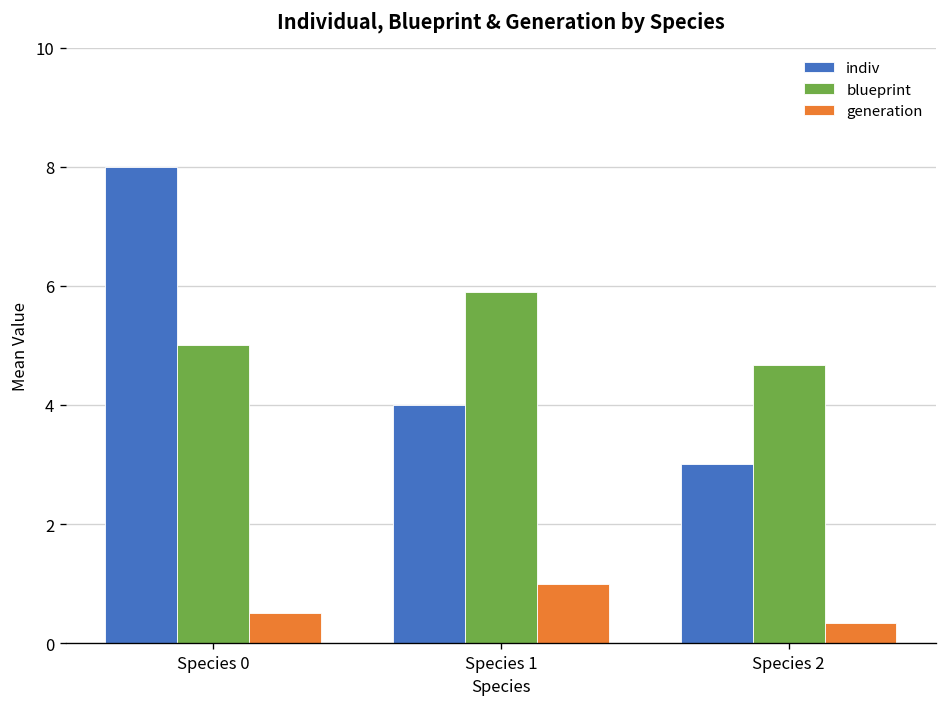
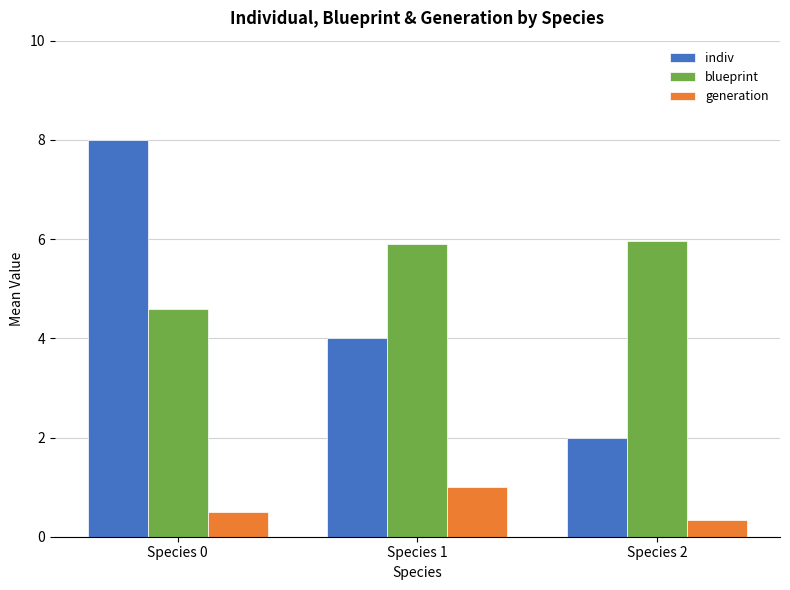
blueprint, Species 0: 5.0 -> 4.6
indiv, Species 2: 3 -> 2
blueprint, Species 2: 4.7 -> 6.0
